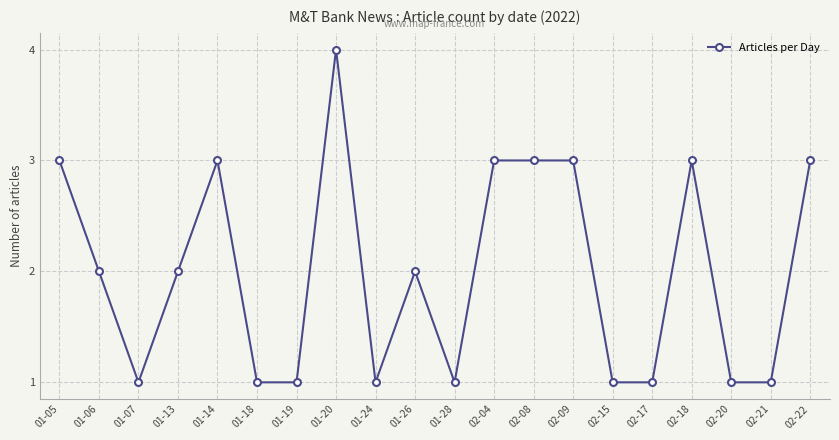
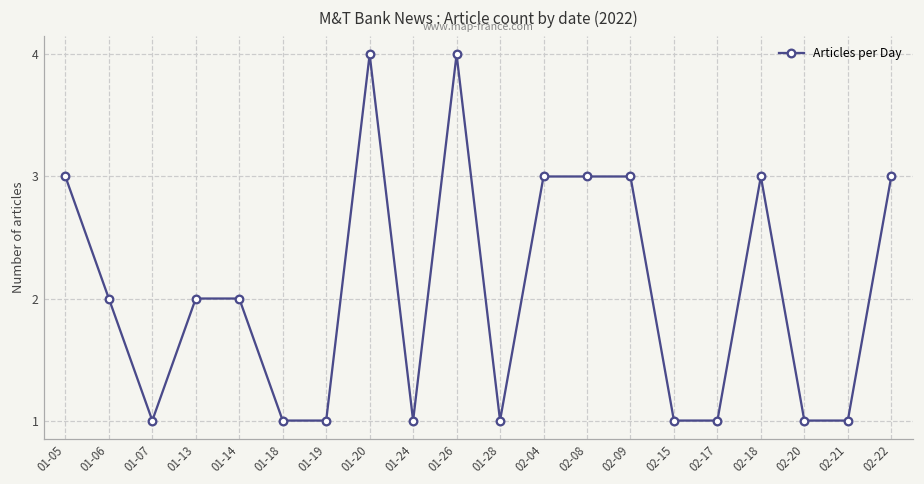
01-14: 3 -> 2
01-26: 2 -> 4
